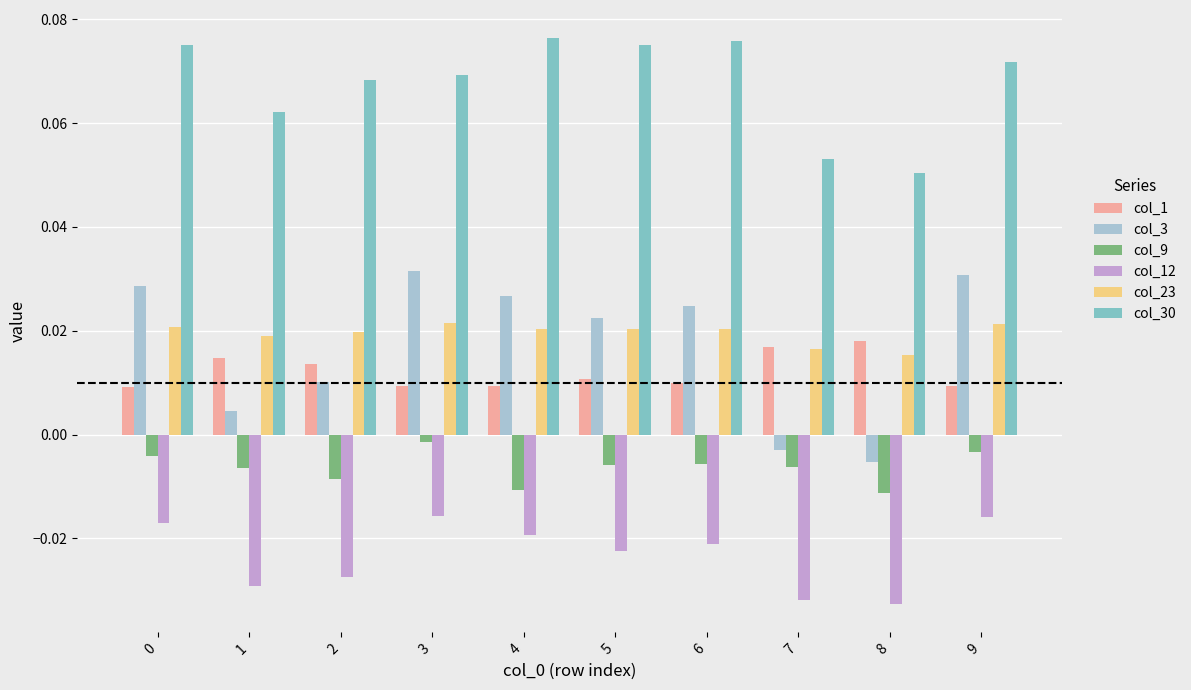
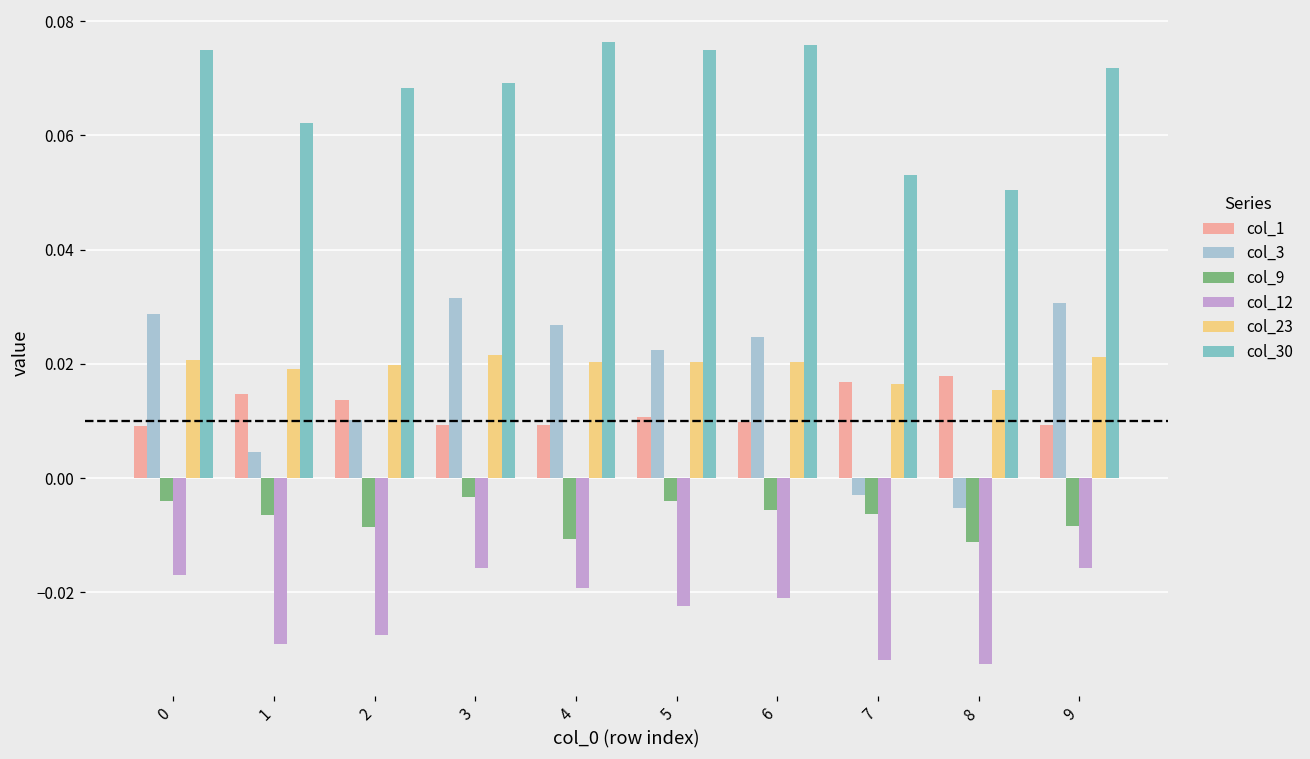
col_9, 3: -0.001 -> -0.003
col_9, 5: -0.006 -> -0.004
col_9, 9: -0.003 -> -0.008
